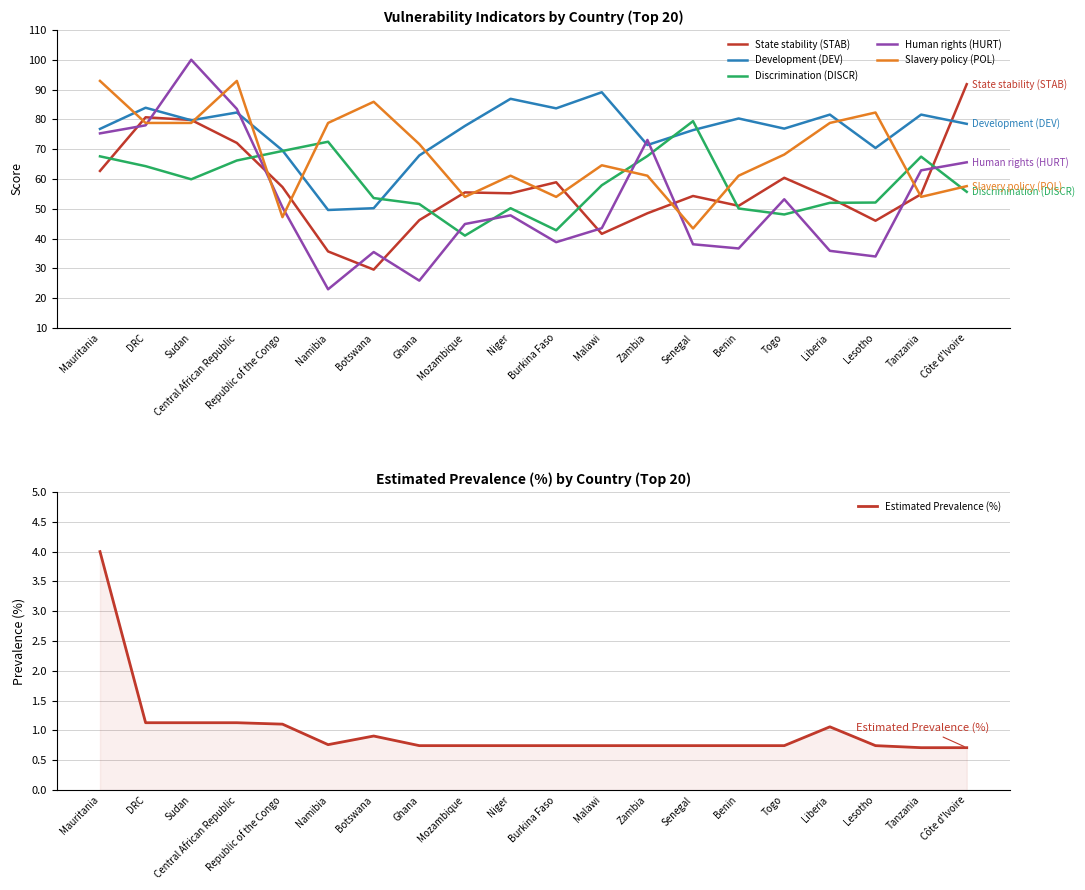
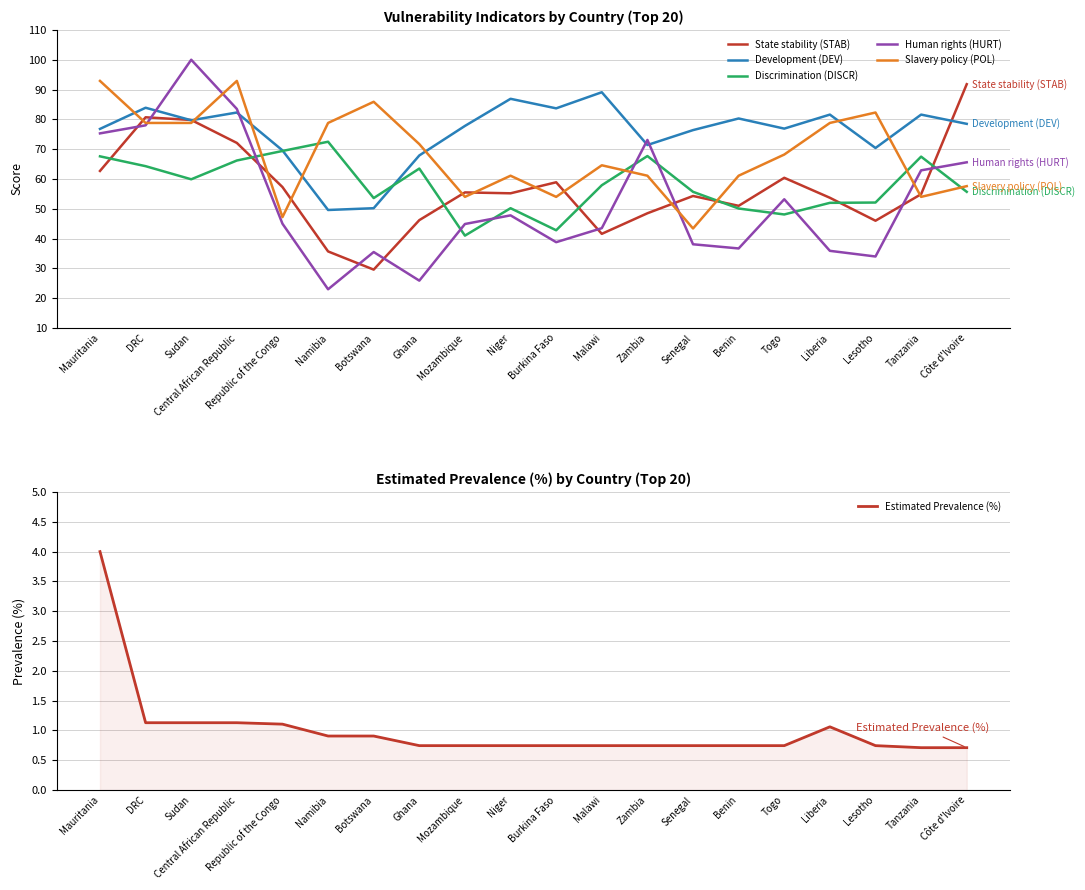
Vulnerability Indicators by Country (Top 20), Human rights (HURT), Republic of the Congo: 51 -> 45
Vulnerability Indicators by Country (Top 20), Discrimination (DISCR), Ghana: 52 -> 64
Vulnerability Indicators by Country (Top 20), Discrimination (DISCR), Senegal: 79 -> 56
Estimated Prevalence (%) by Country (Top 20), Namibia: 0.8 -> 0.9
